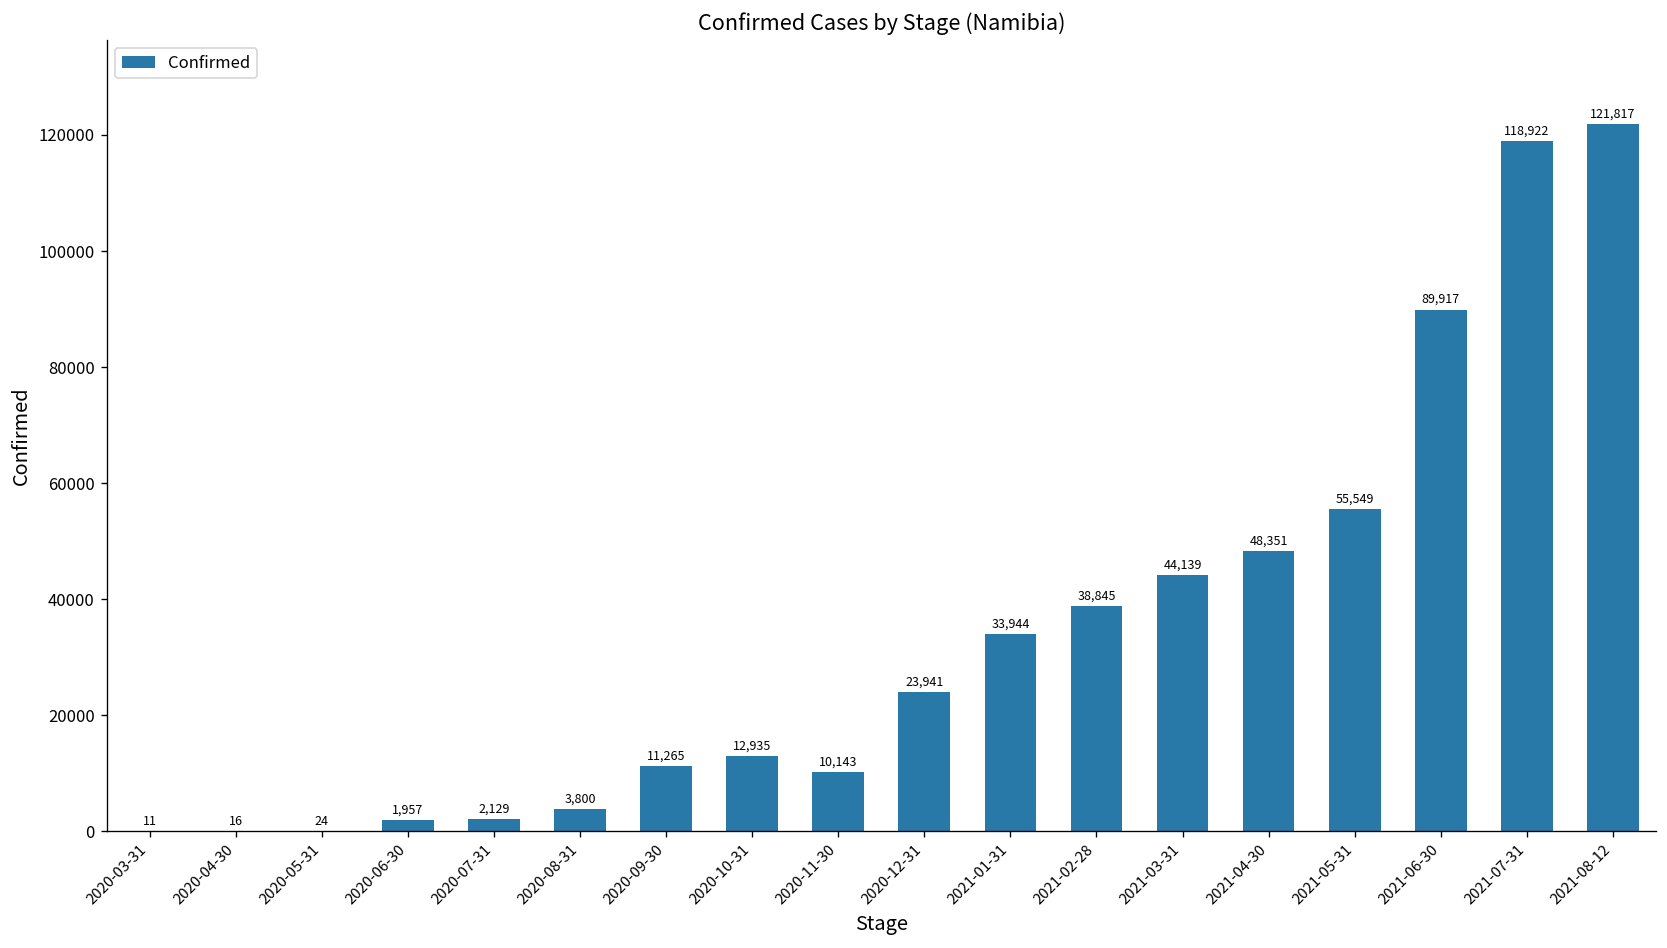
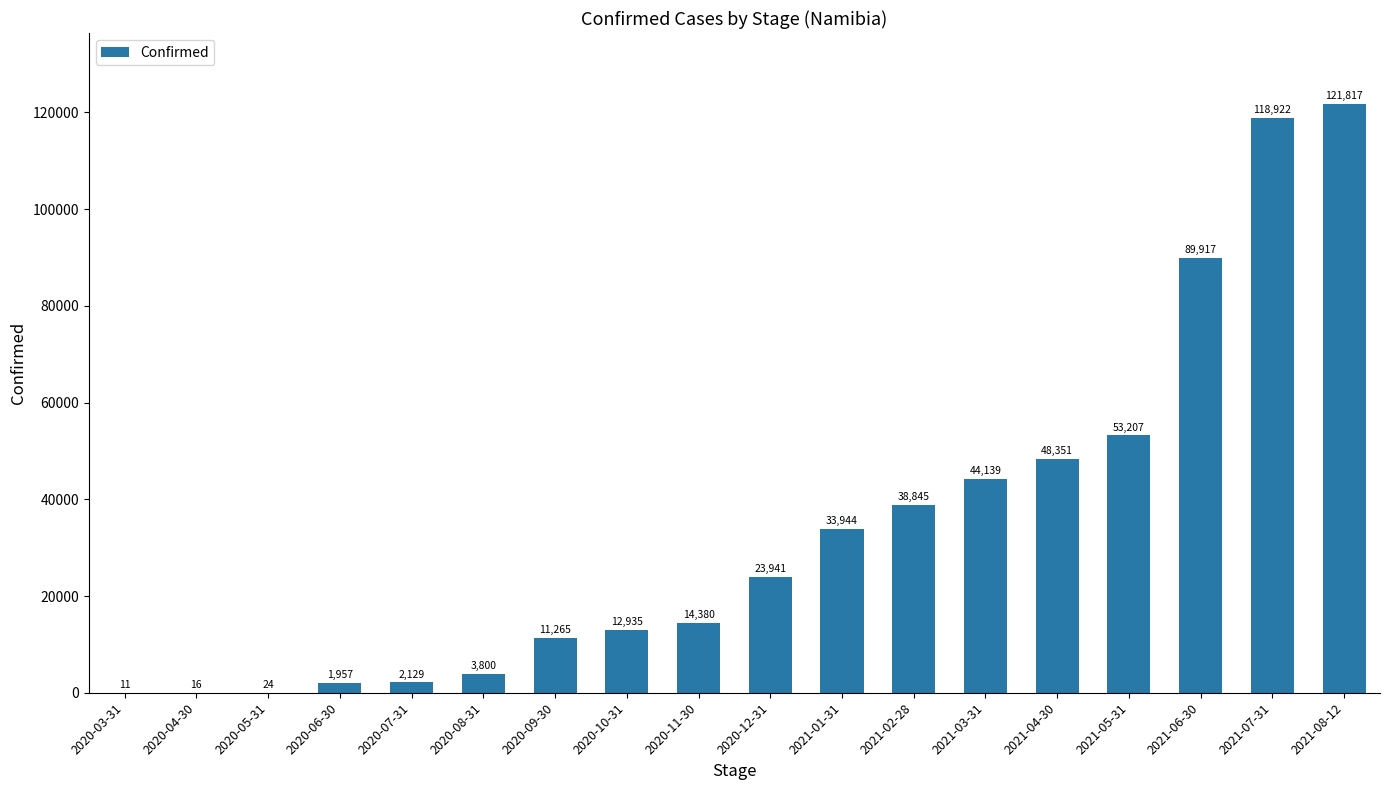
2020-11-30: 10,143 -> 14,380
2021-05-31: 55,549 -> 53,207
